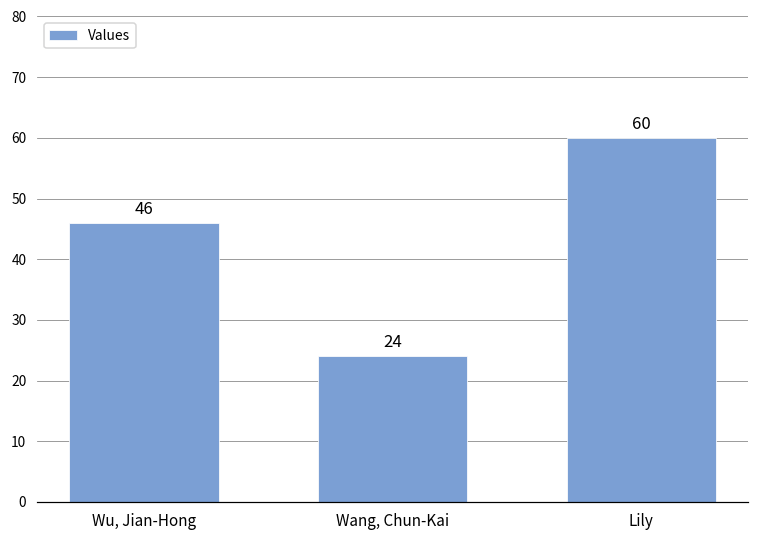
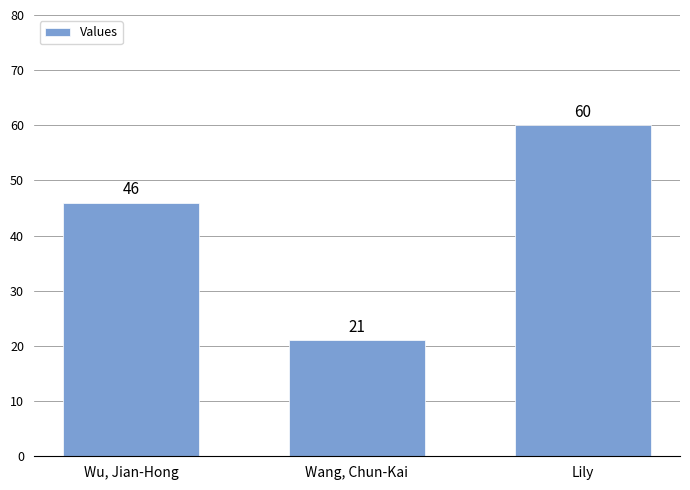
Wang, Chun-Kai: 24 -> 21
